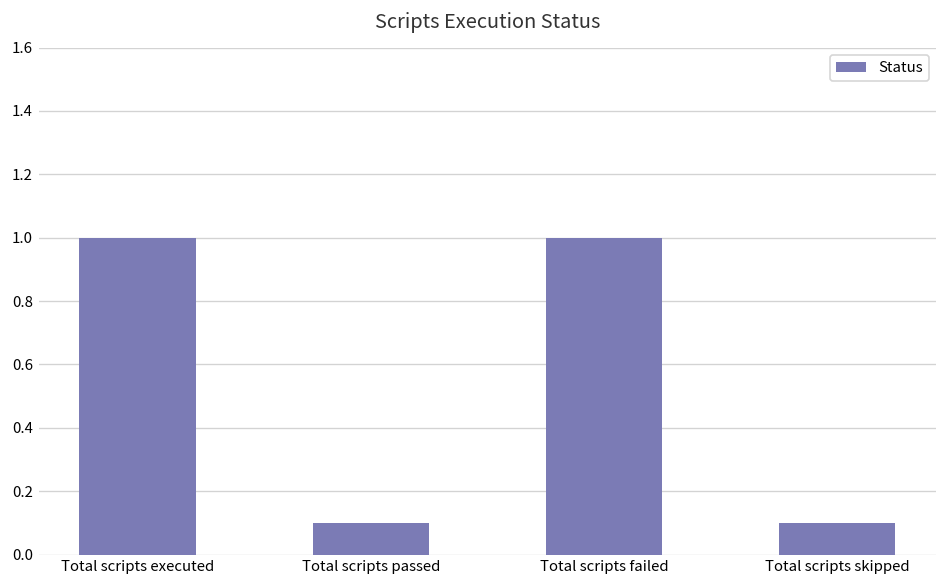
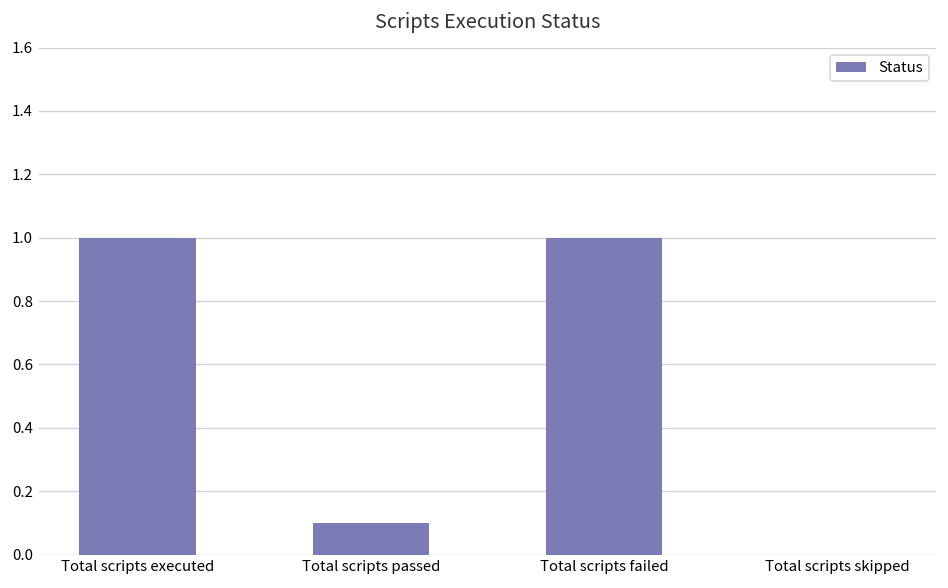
Total scripts skipped: 0.1 -> 0.0
